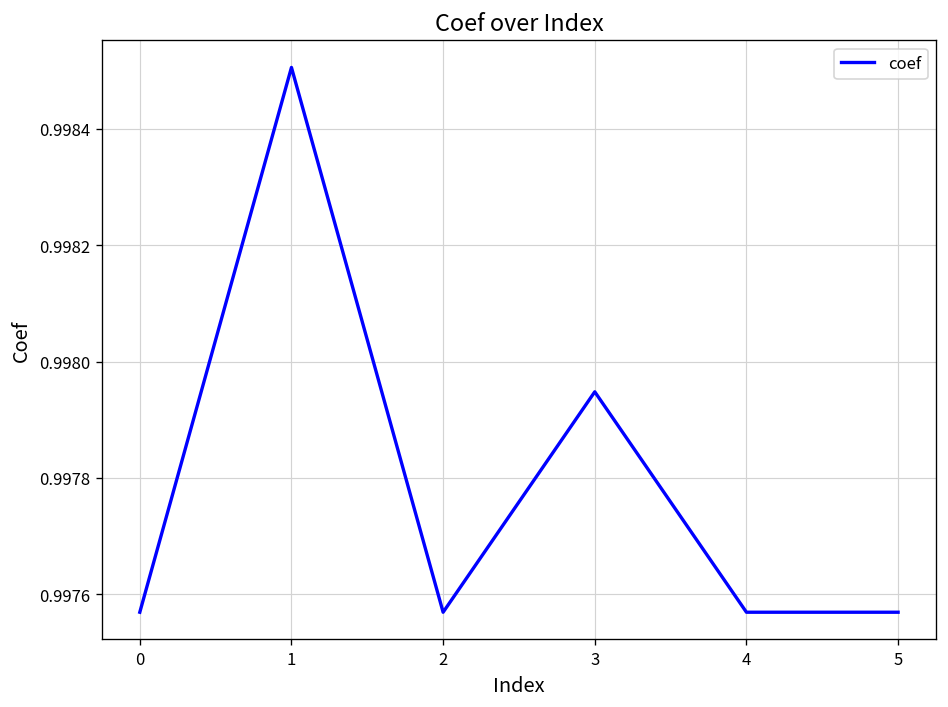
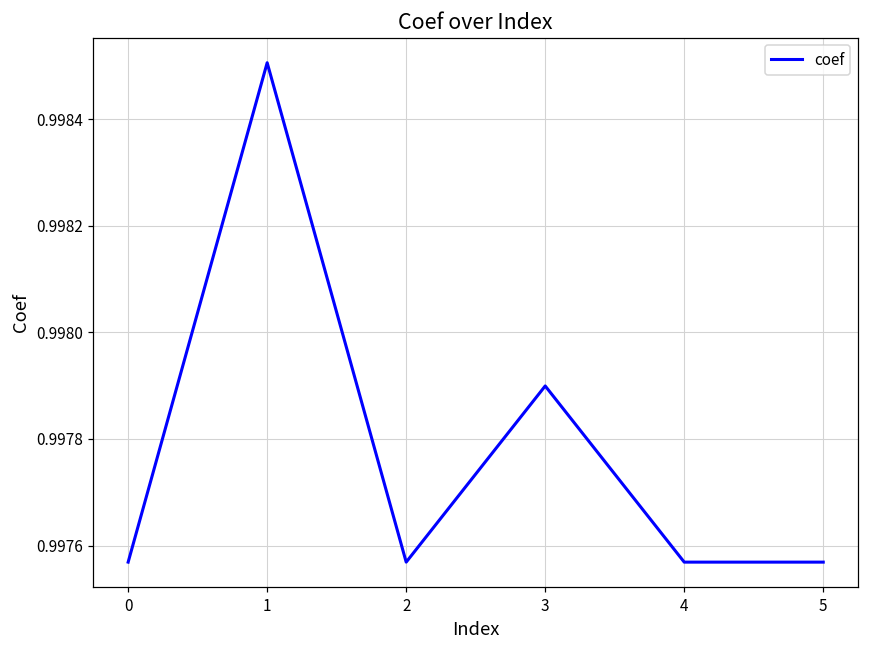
3: 0.99795 -> 0.99790
